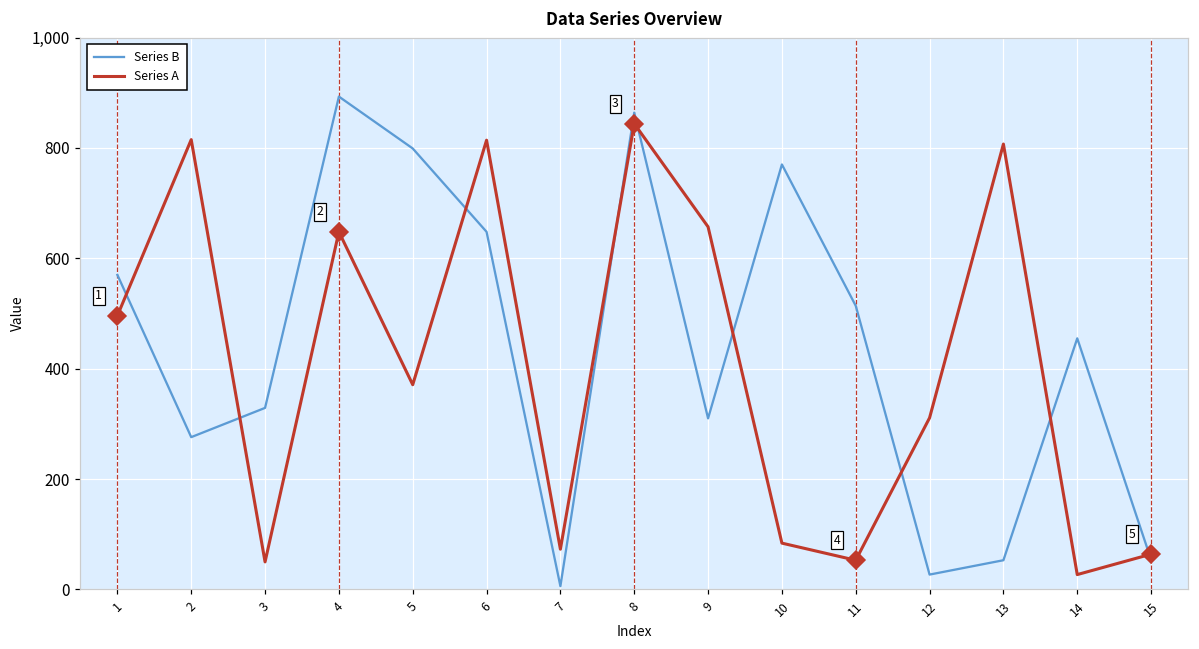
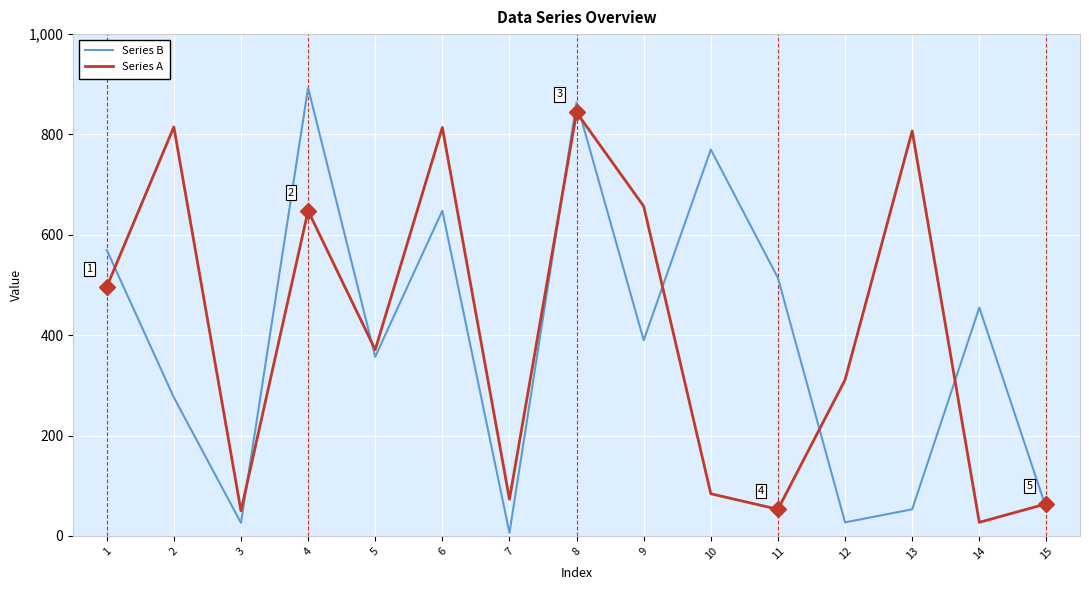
Series B, 3: 330 -> 30
Series B, 5: 800 -> 360
Series B, 9: 310 -> 390
